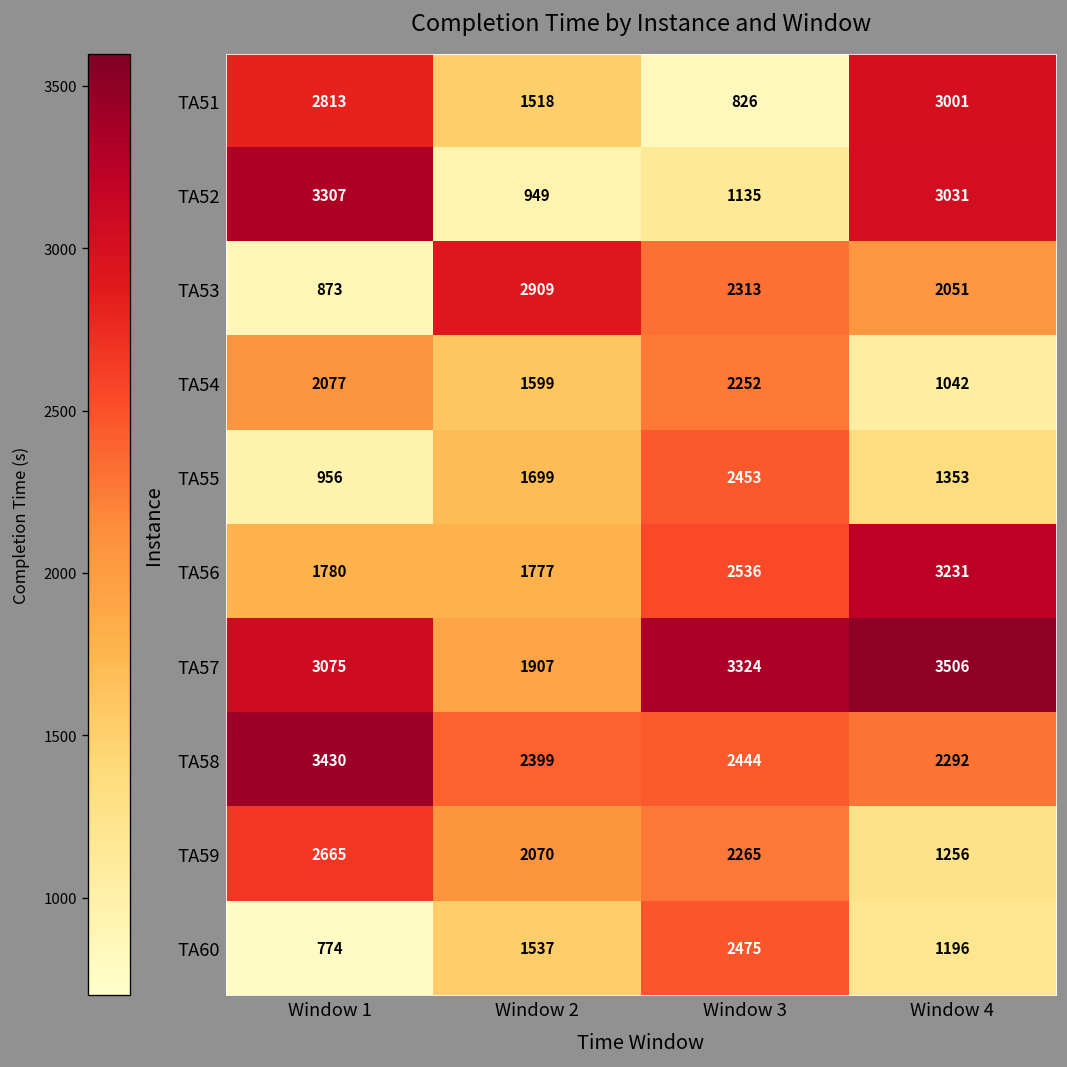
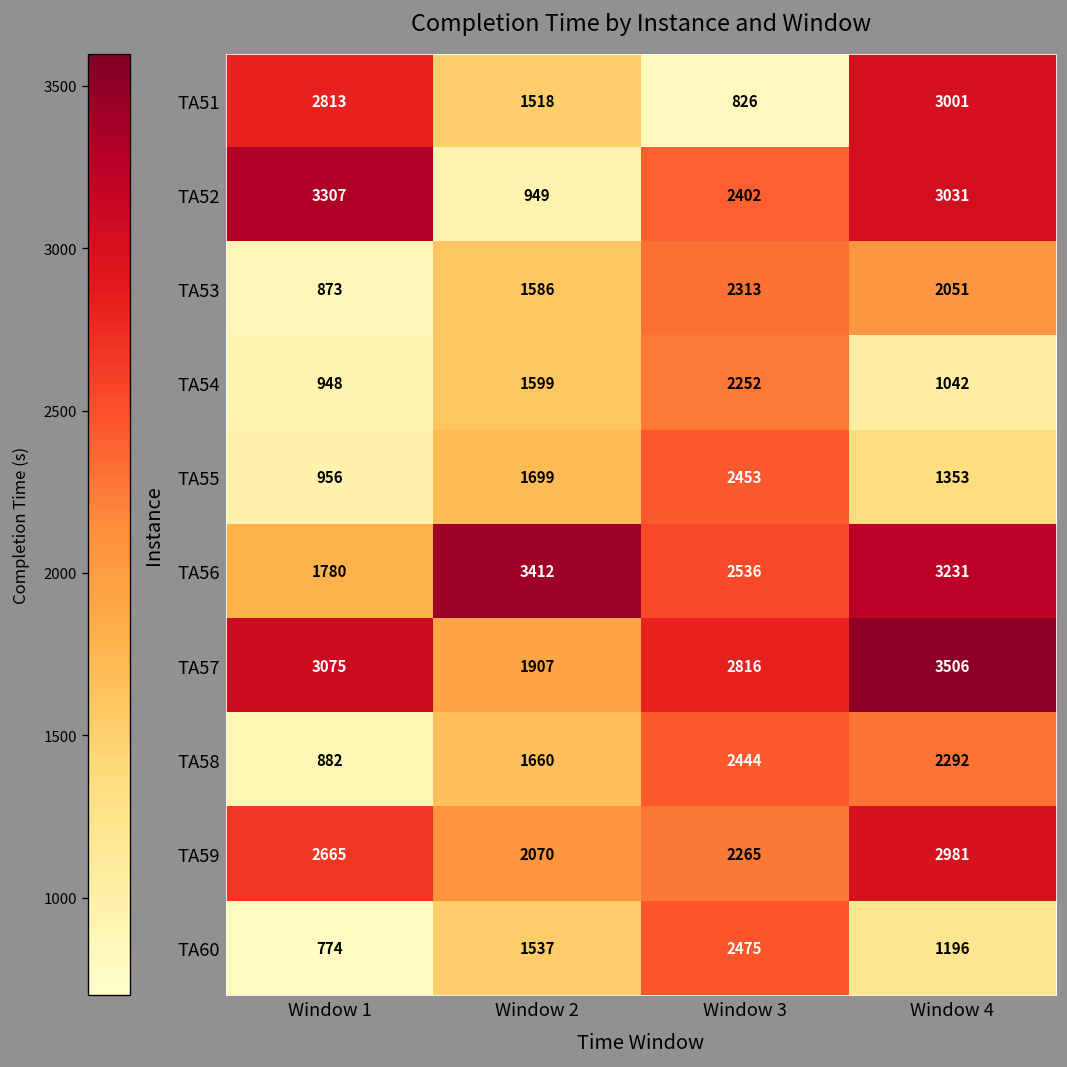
TA52, Window 3: 1135 -> 2402
TA53, Window 2: 2909 -> 1586
TA54, Window 1: 2077 -> 948
TA56, Window 2: 1777 -> 3412
TA57, Window 3: 3324 -> 2816
TA58, Window 1: 3430 -> 882
TA58, Window 2: 2399 -> 1660
TA59, Window 4: 1256 -> 2981
